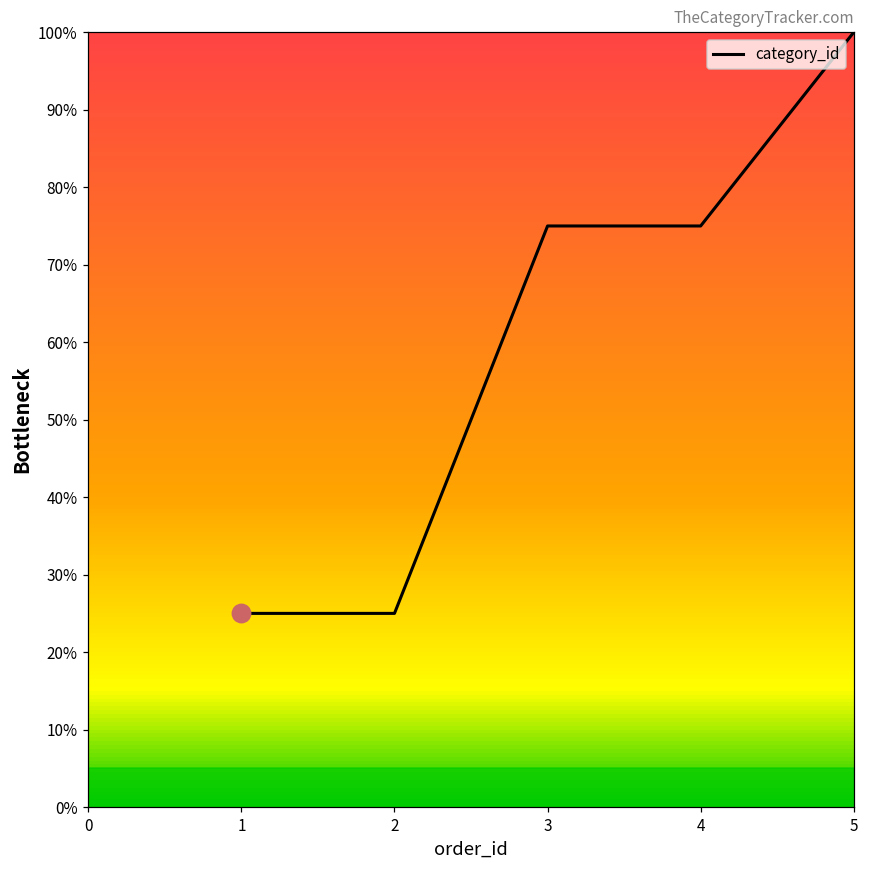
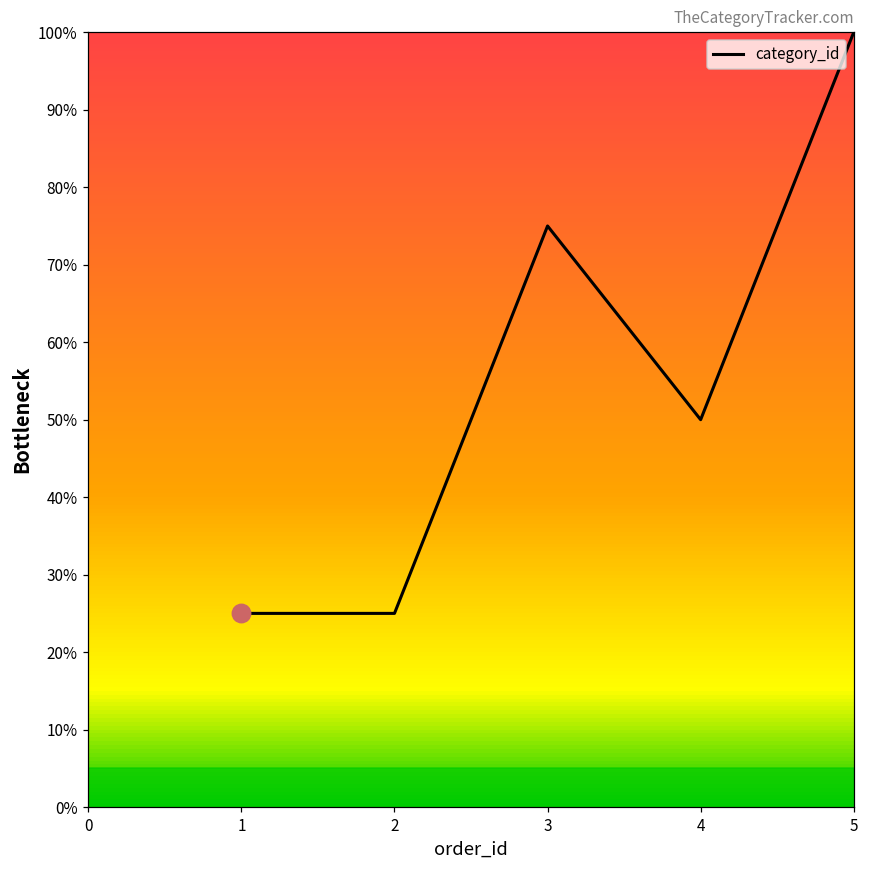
category_id, 4: 75% -> 50%
